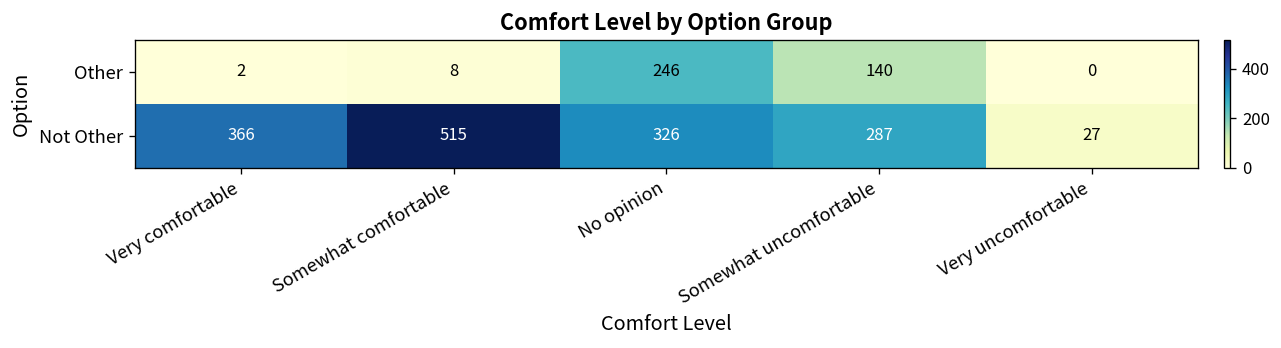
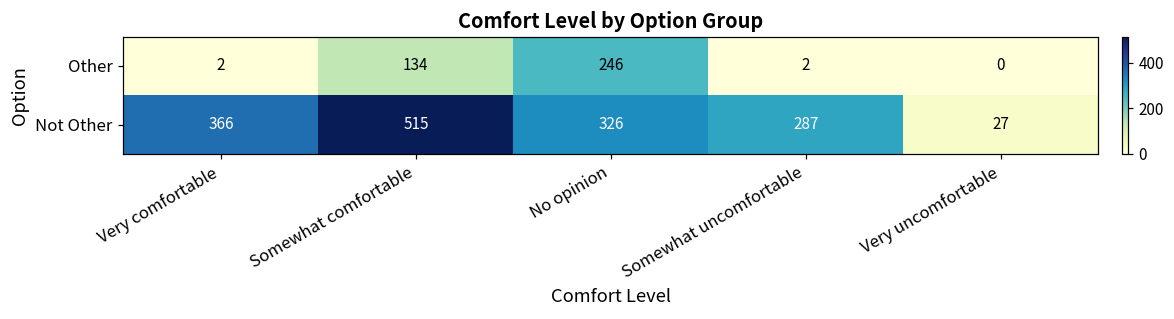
Other, Somewhat comfortable: 8 -> 134
Other, Somewhat uncomfortable: 140 -> 2
